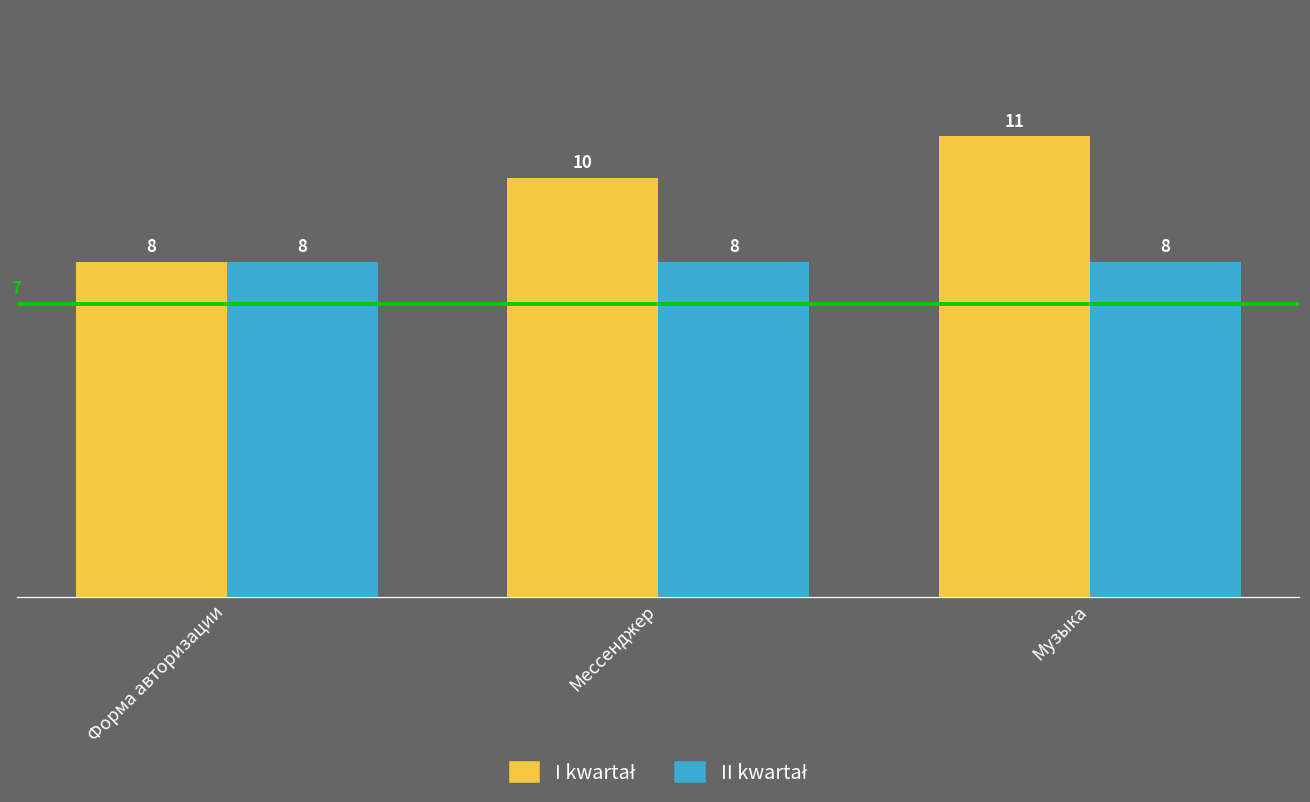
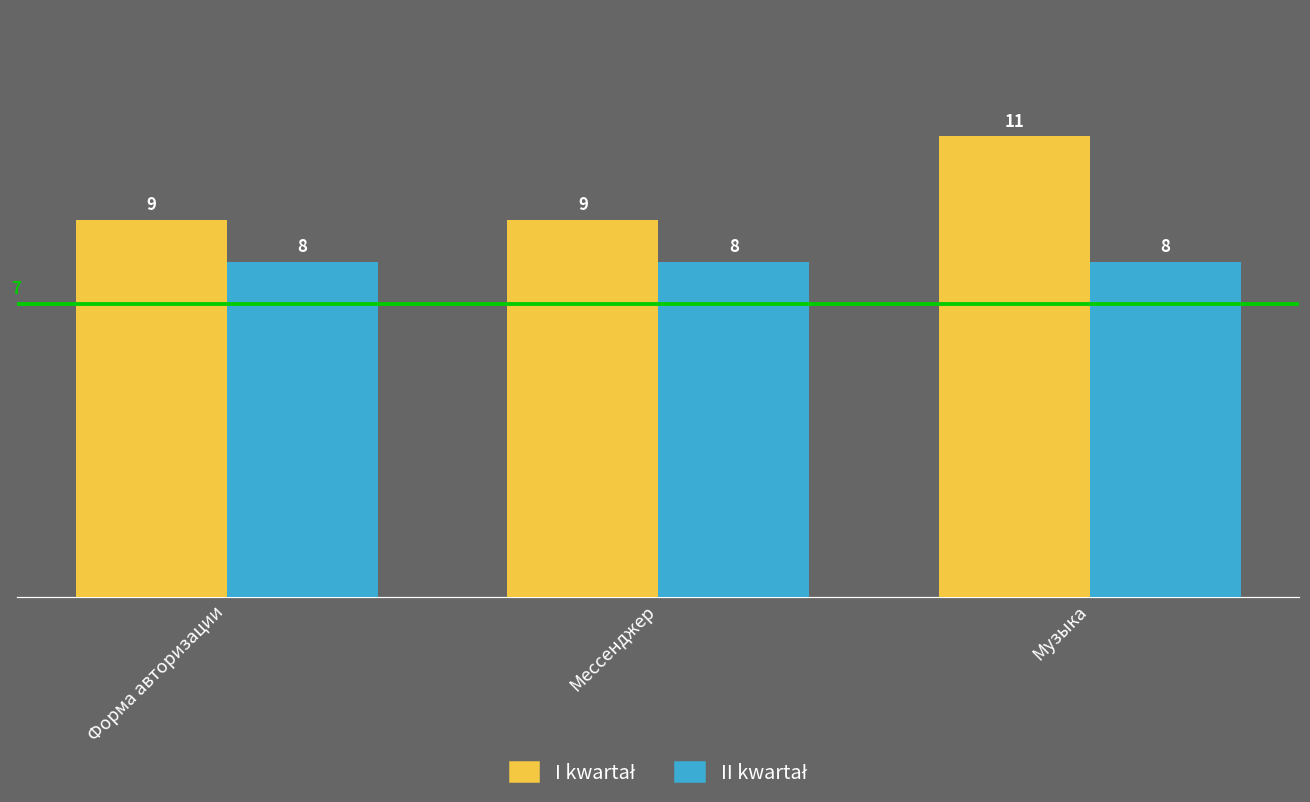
I kwartał, Форма авторизации: 8 -> 9
I kwartał, Мессенджер: 10 -> 9
